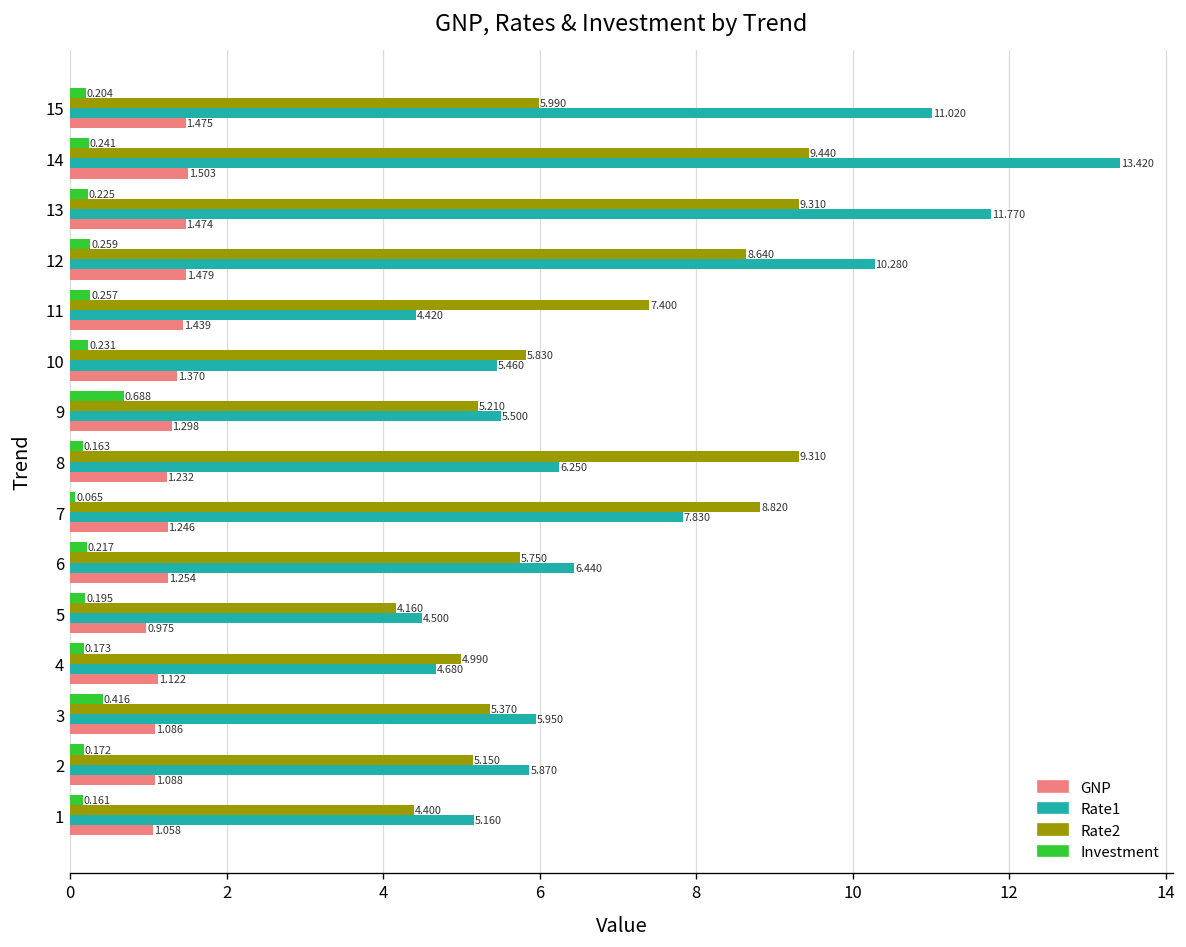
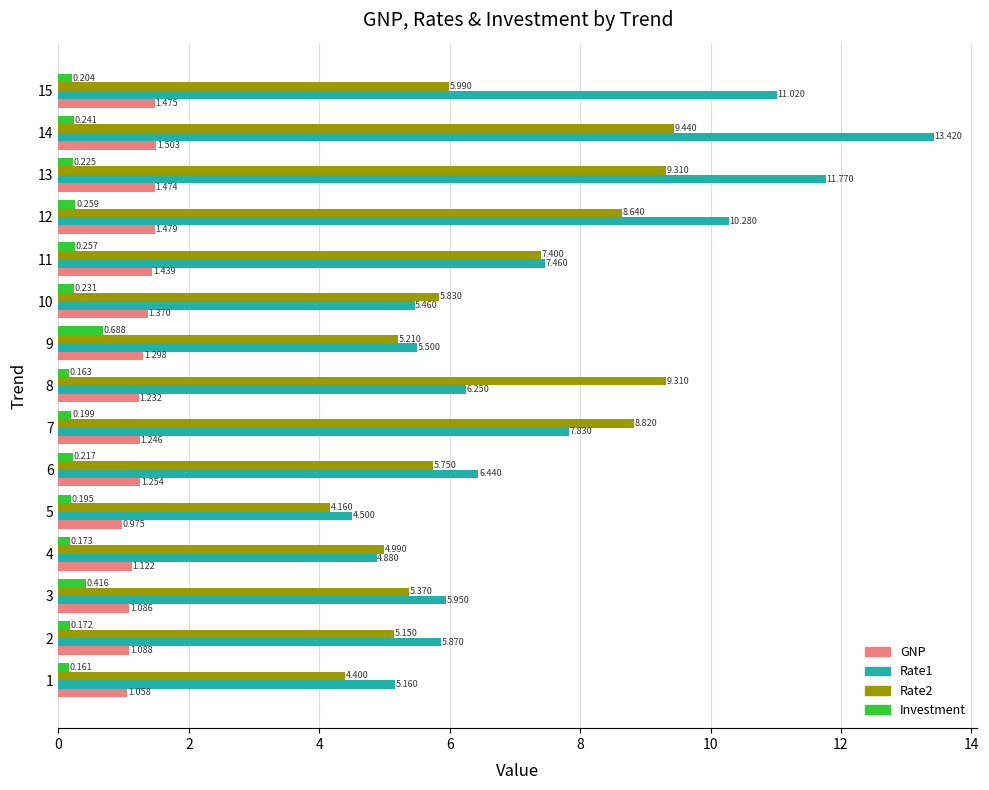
Rate1, 11: 4.420 -> 7.460
Investment, 7: 0.065 -> 0.199
Rate1, 4: 4.680 -> 4.880
